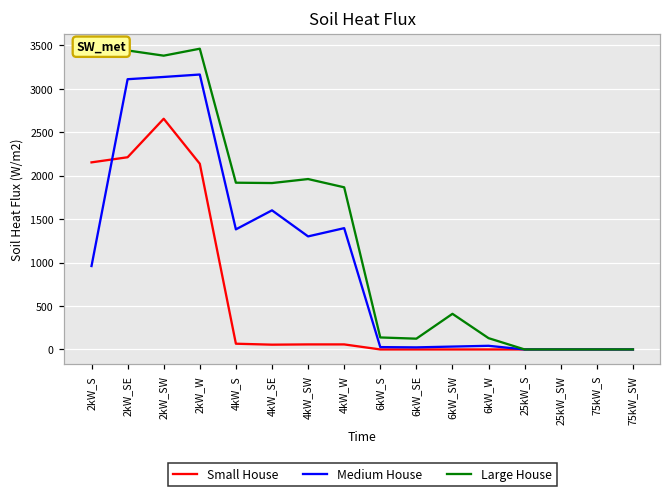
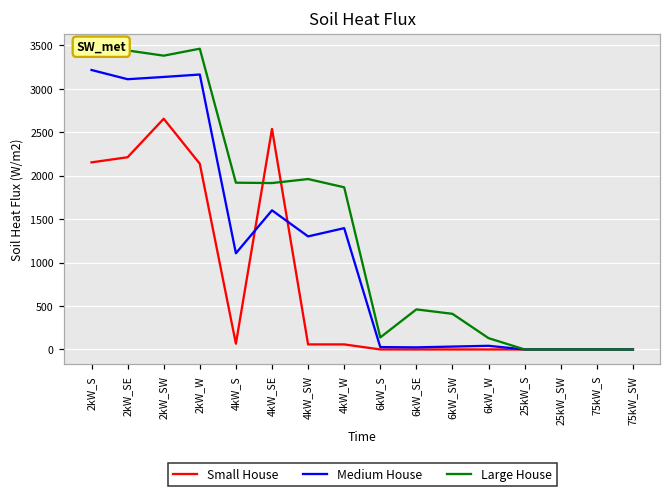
Medium House, 2kW_S: 1000 -> 3200
Medium House, 4kW_S: 1400 -> 1100
Small House, 4kW_SE: 100 -> 2500
Large House, 6kW_SE: 100 -> 500
